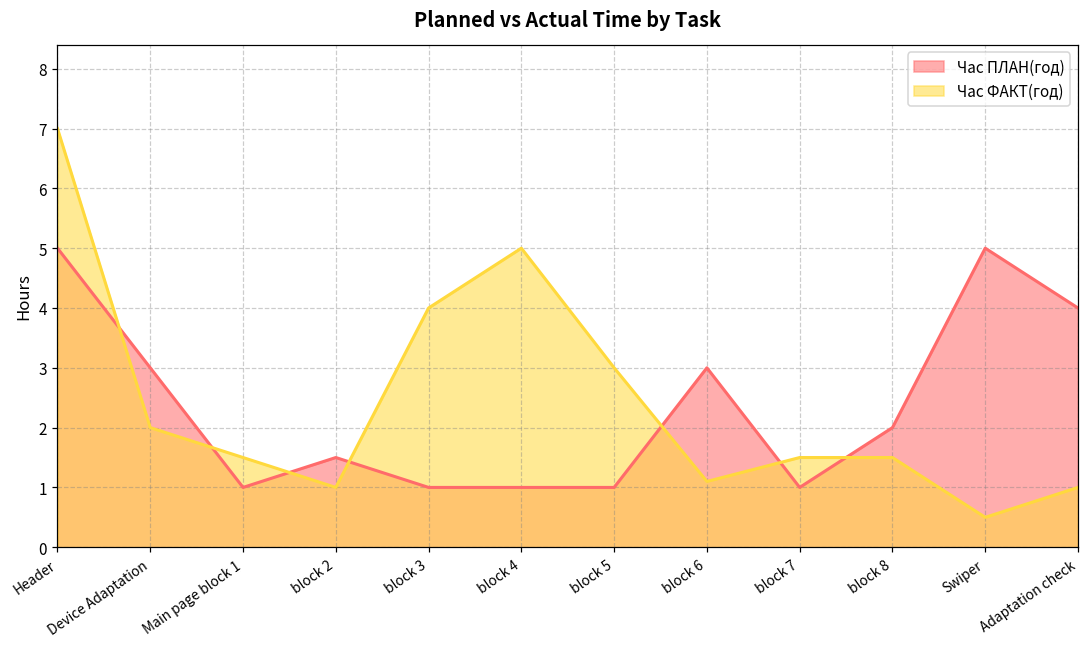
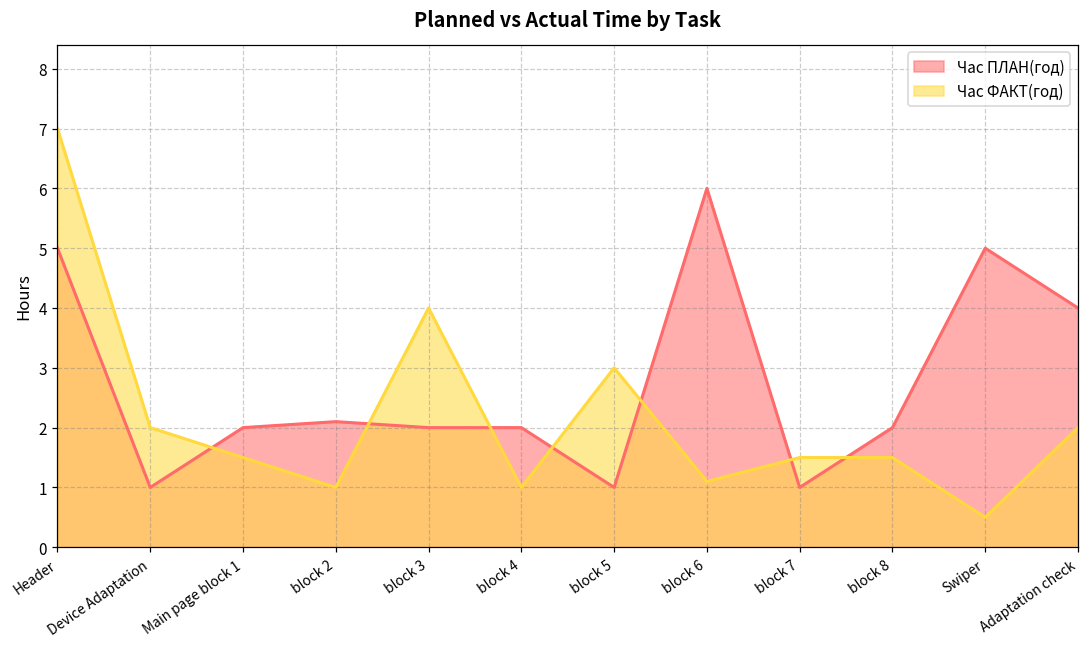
Час ПЛАН(год), Device Adaptation: 3 -> 1
Час ПЛАН(год), Main page block 1: 1 -> 2
Час ПЛАН(год), block 2: 1.5 -> 2.1
Час ПЛАН(год), block 3: 1 -> 2
Час ПЛАН(год), block 4: 1 -> 2
Час ФАКТ(год), block 4: 5 -> 1
Час ПЛАН(год), block 6: 3 -> 6
Час ФАКТ(год), Adaptation check: 1 -> 2
